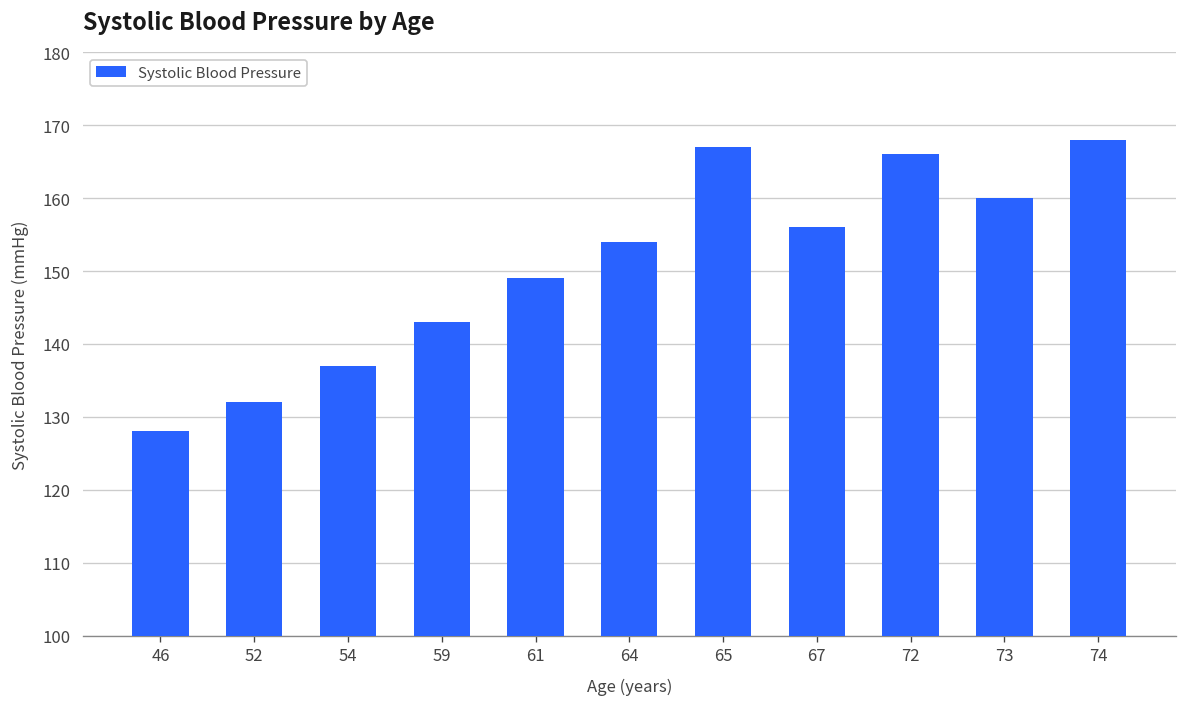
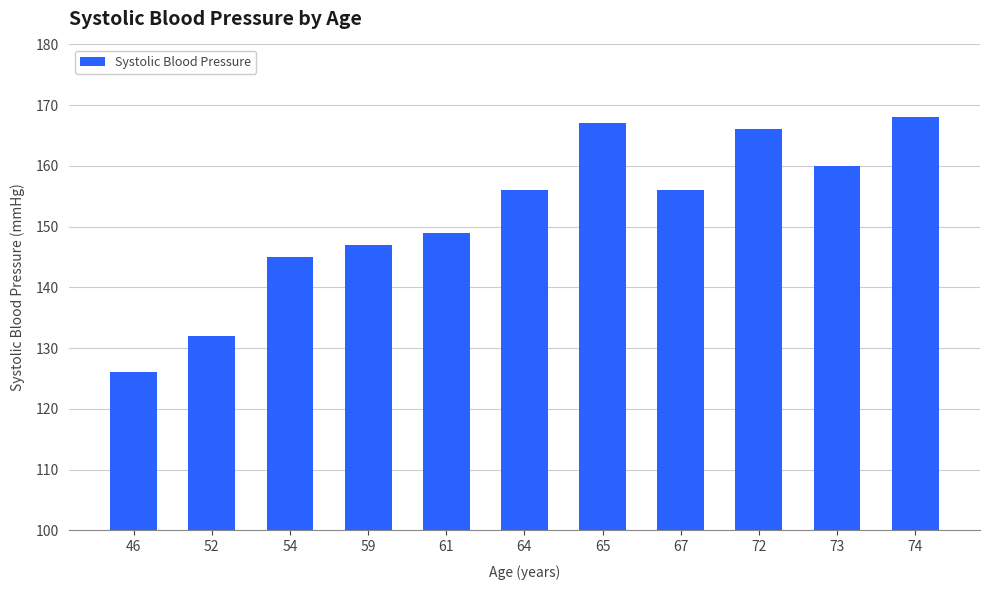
46: 128 -> 126
54: 137 -> 145
59: 143 -> 147
64: 154 -> 156
